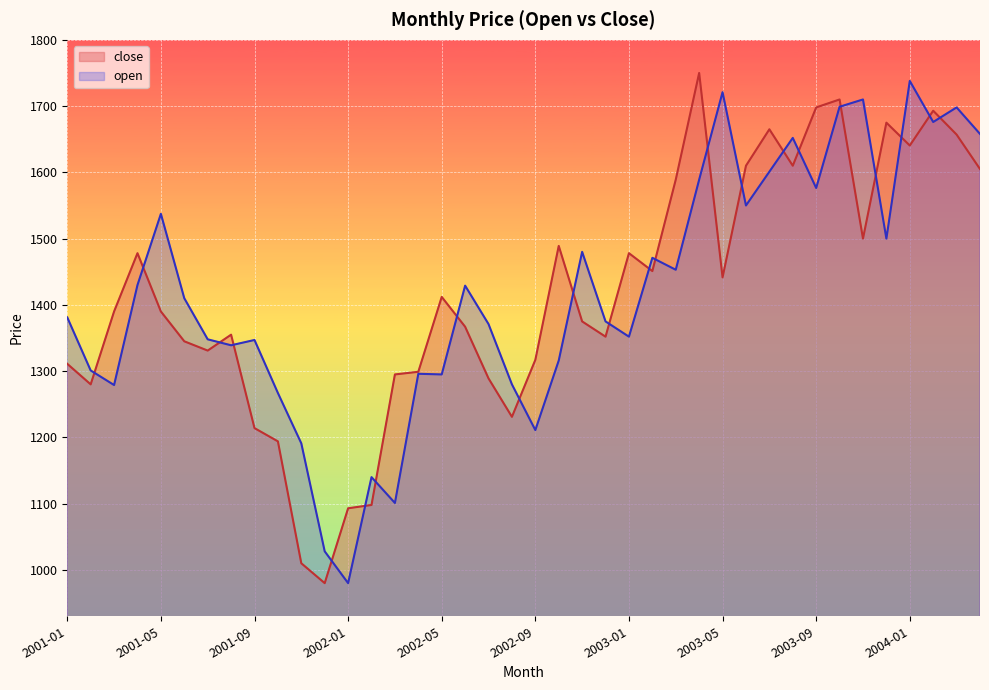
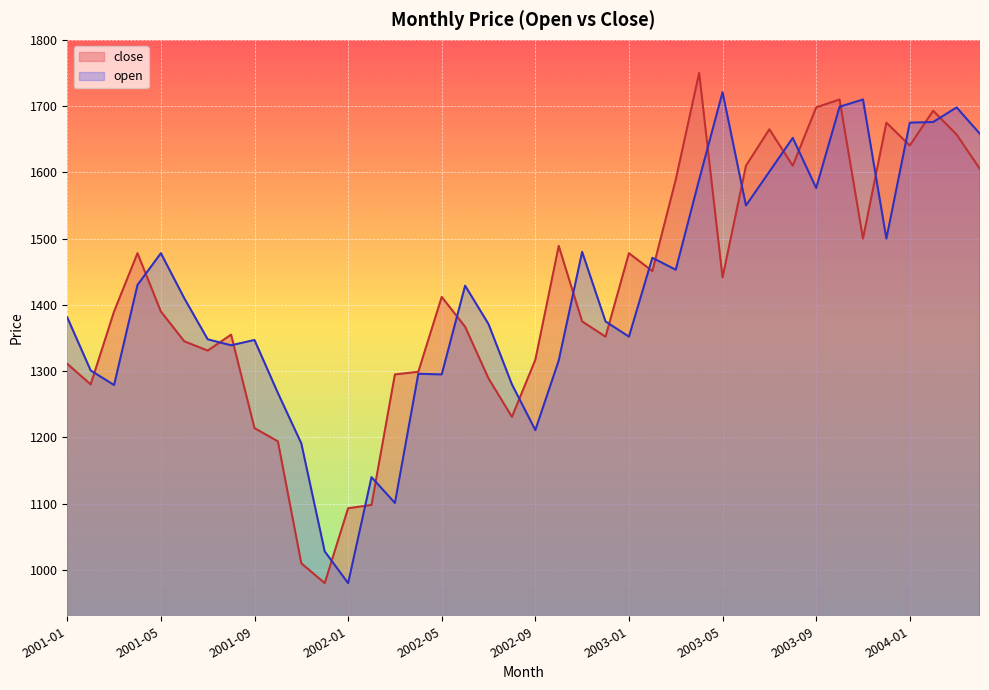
open, 2001-05: 1540 -> 1480
open, 2004-01: 1740 -> 1680
